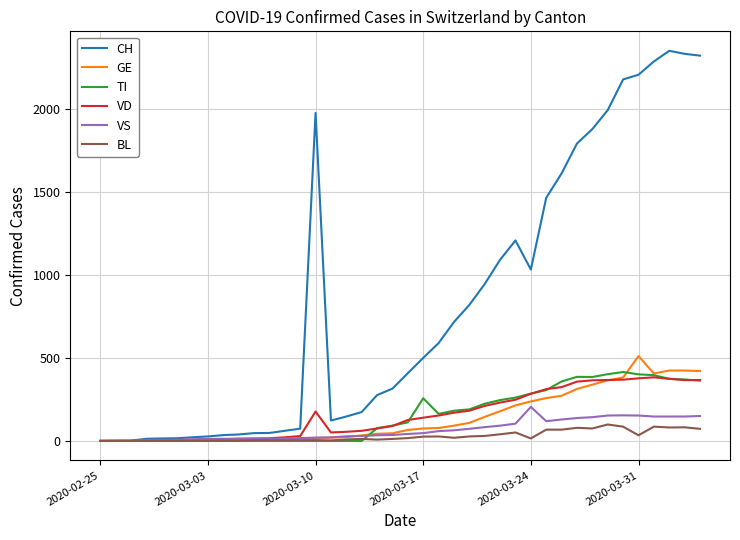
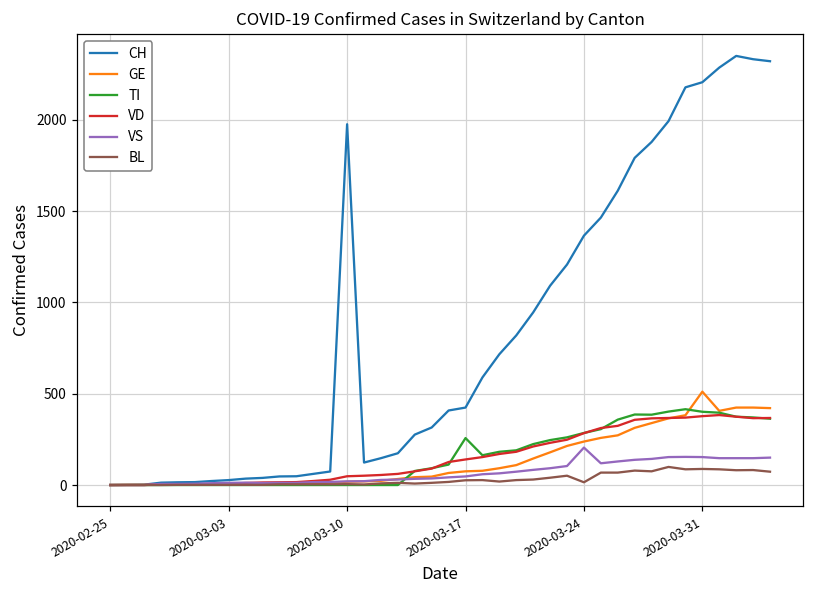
VD, 2020-03-10: 180 -> 50
CH, 2020-03-17: 500 -> 420
CH, 2020-03-24: 1030 -> 1370
BL, 2020-03-31: 30 -> 90
